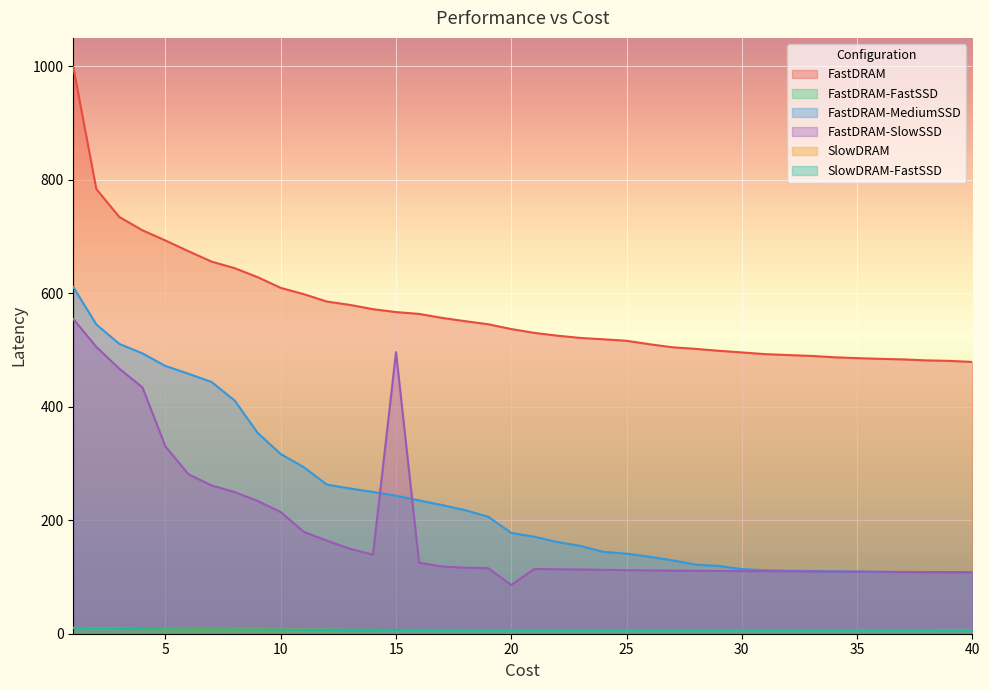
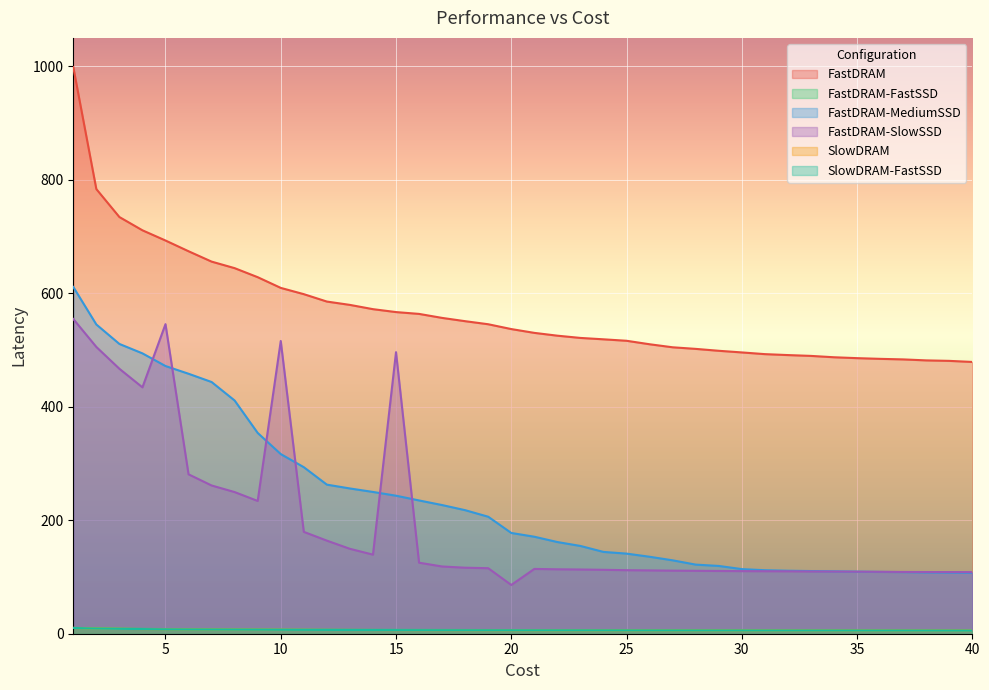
FastDRAM-SlowSSD, 5: 330 -> 550
FastDRAM-SlowSSD, 10: 210 -> 520
